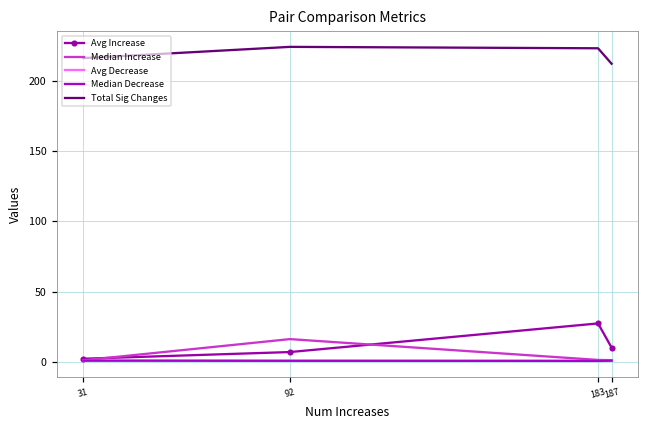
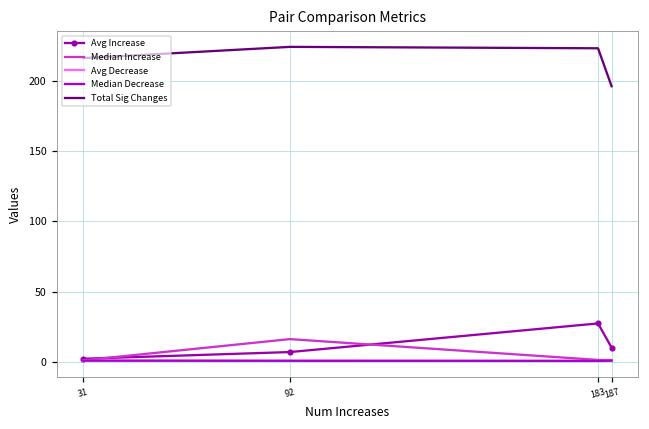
Total Sig Changes, 187: 212 -> 196
